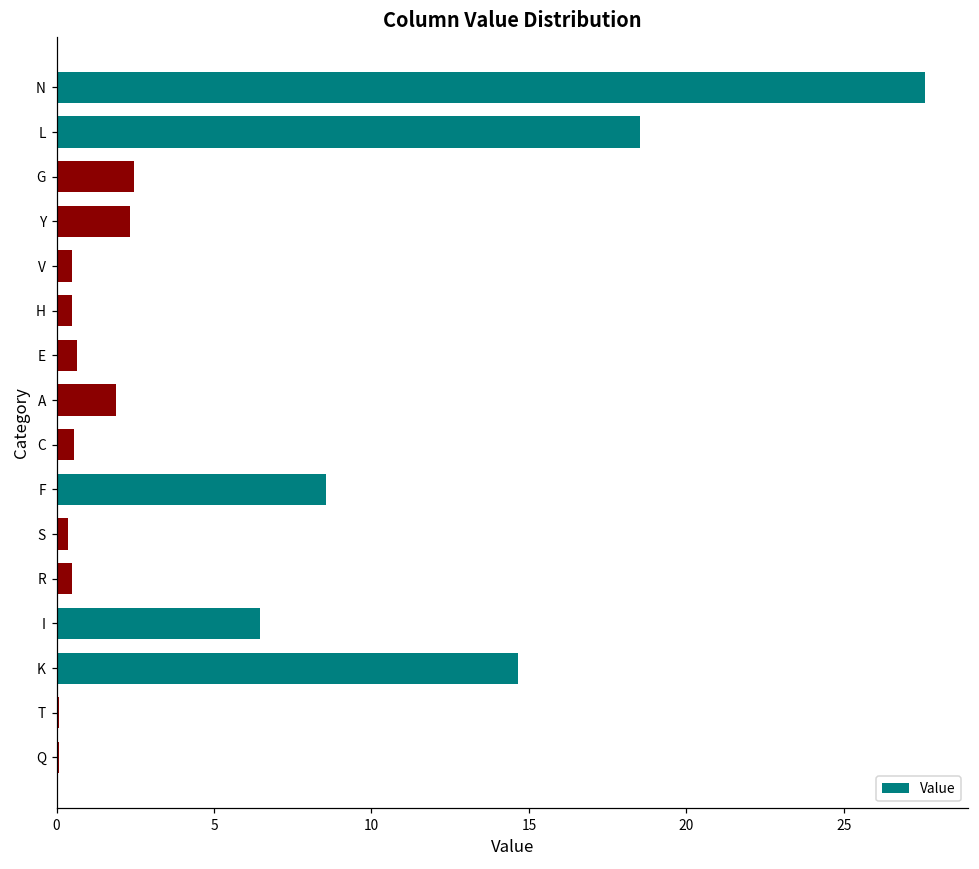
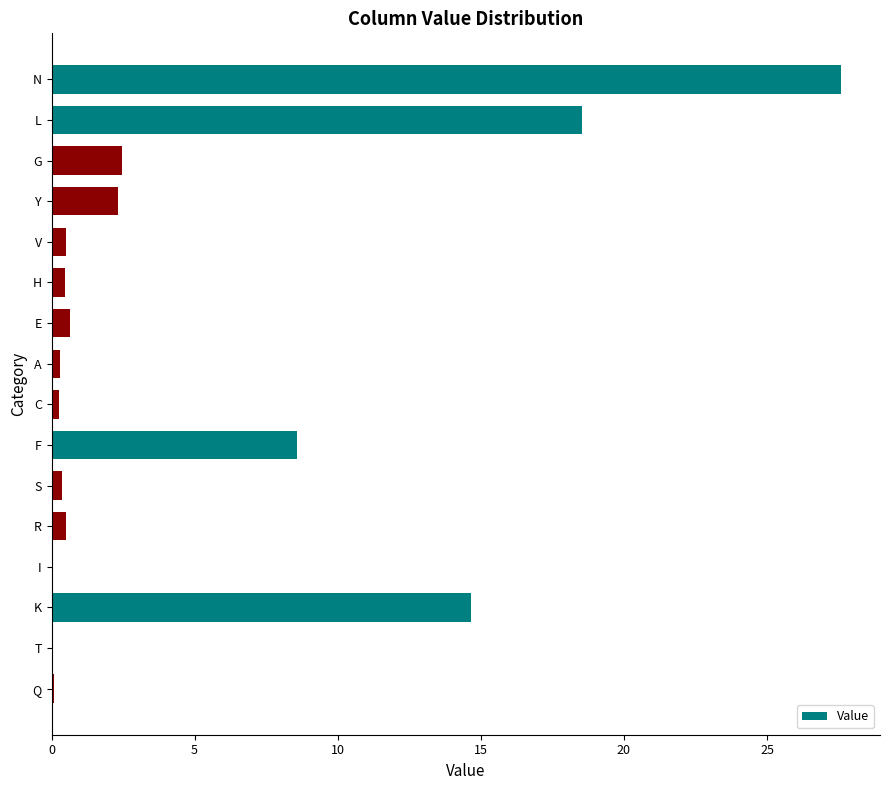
A: 1.9 -> 0.3
C: 0.6 -> 0.3
I: 6.5 -> 0.1
